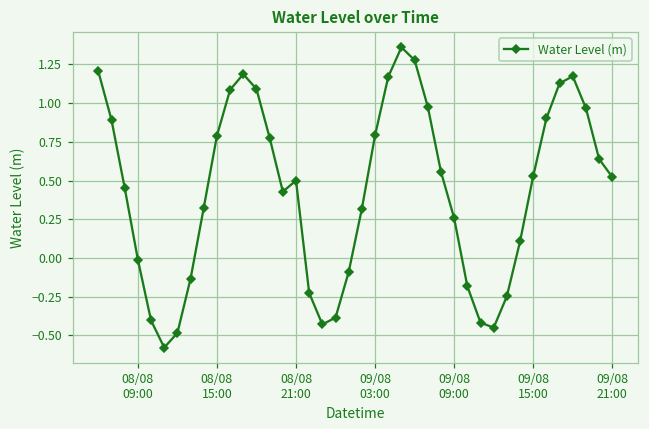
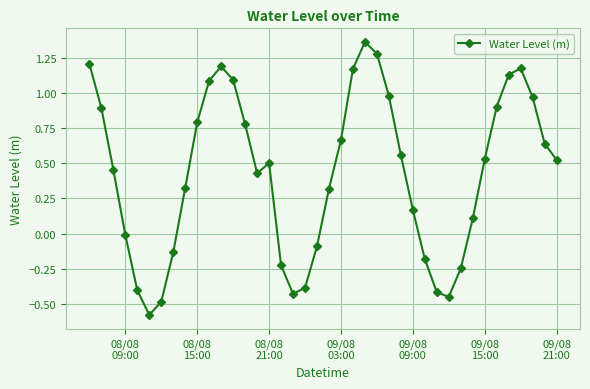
09/08 03:00: 0.79 -> 0.67
09/08 09:00: 0.26 -> 0.17
